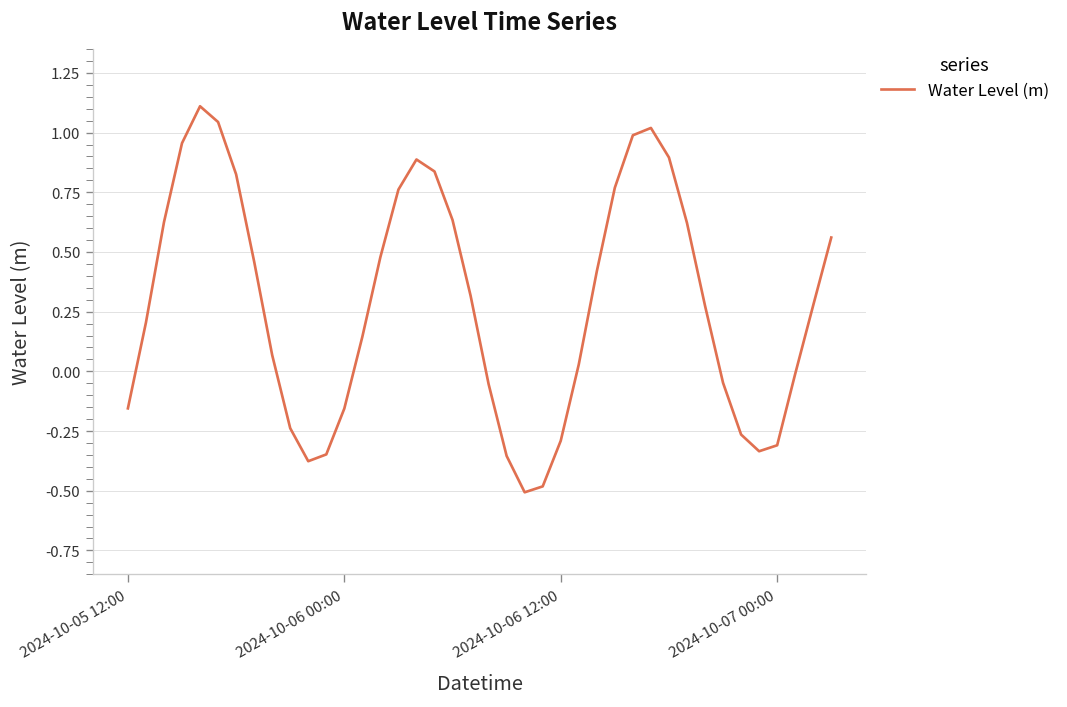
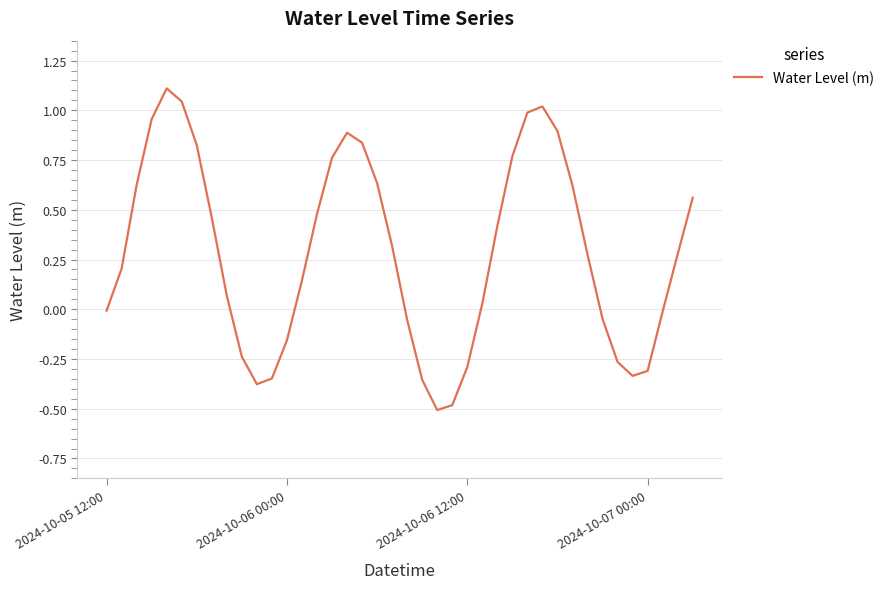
2024-10-05 12:00: -0.16 -> -0.01
